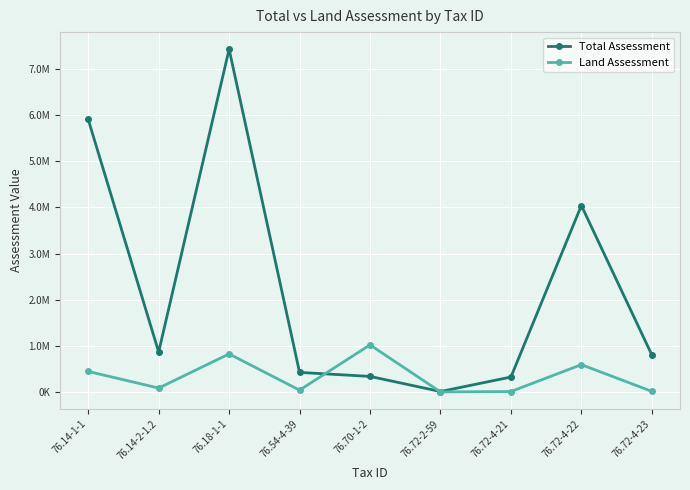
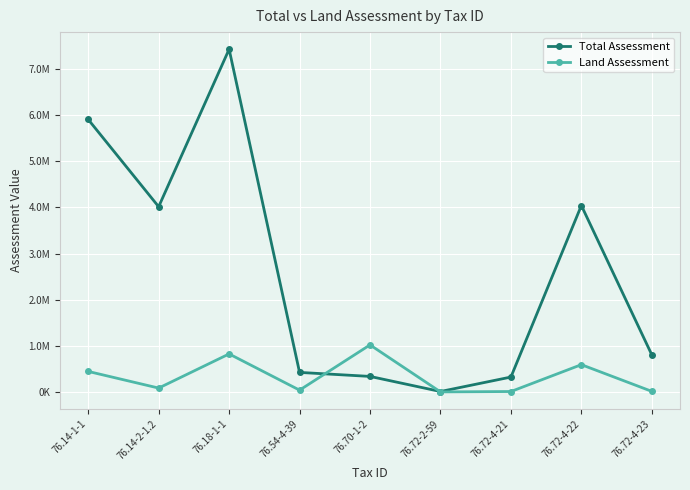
Total Assessment, 76.14-2-1.2: 900000 -> 4000000
